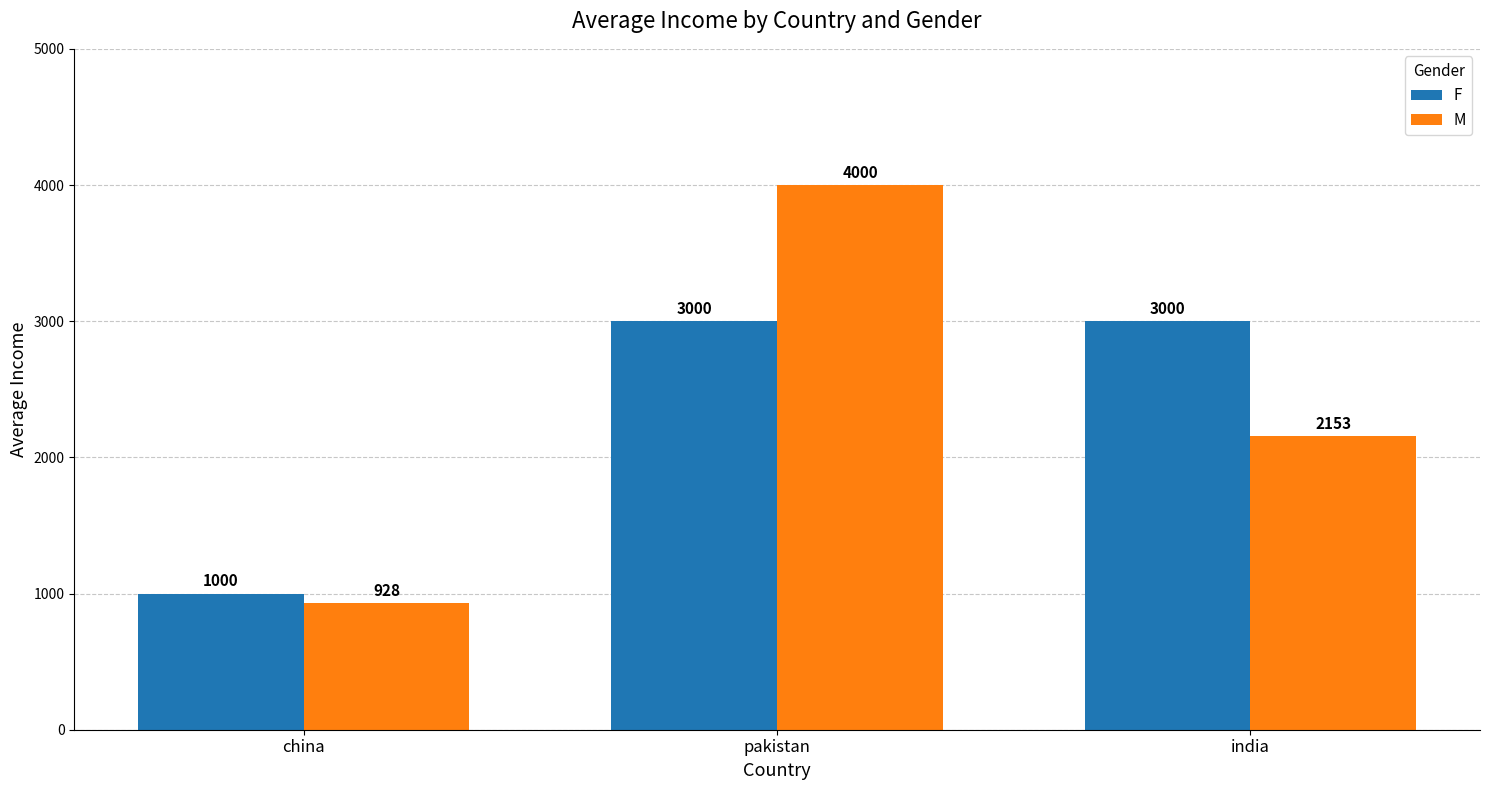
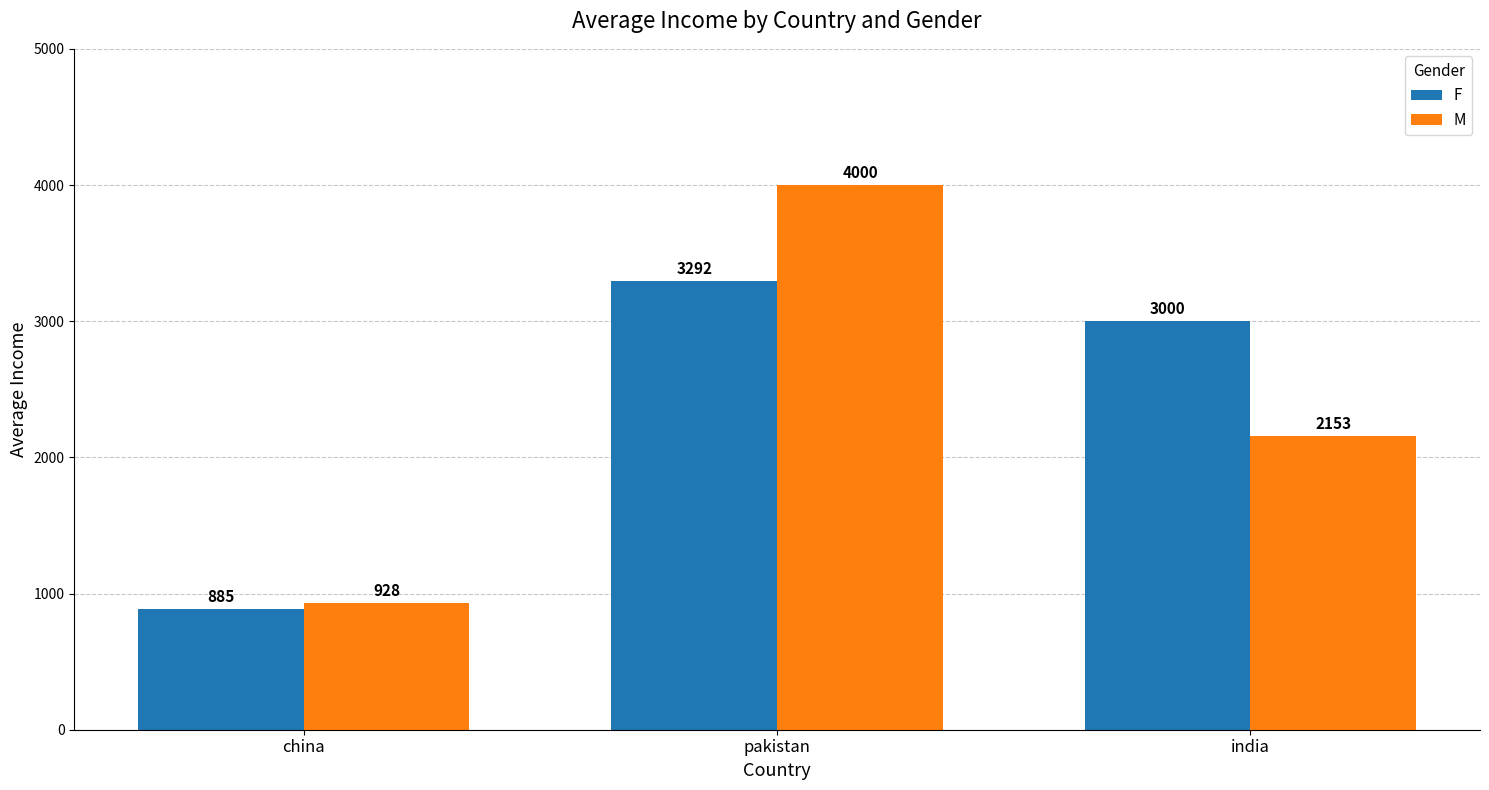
F, china: 1000 -> 885
F, pakistan: 3000 -> 3292
